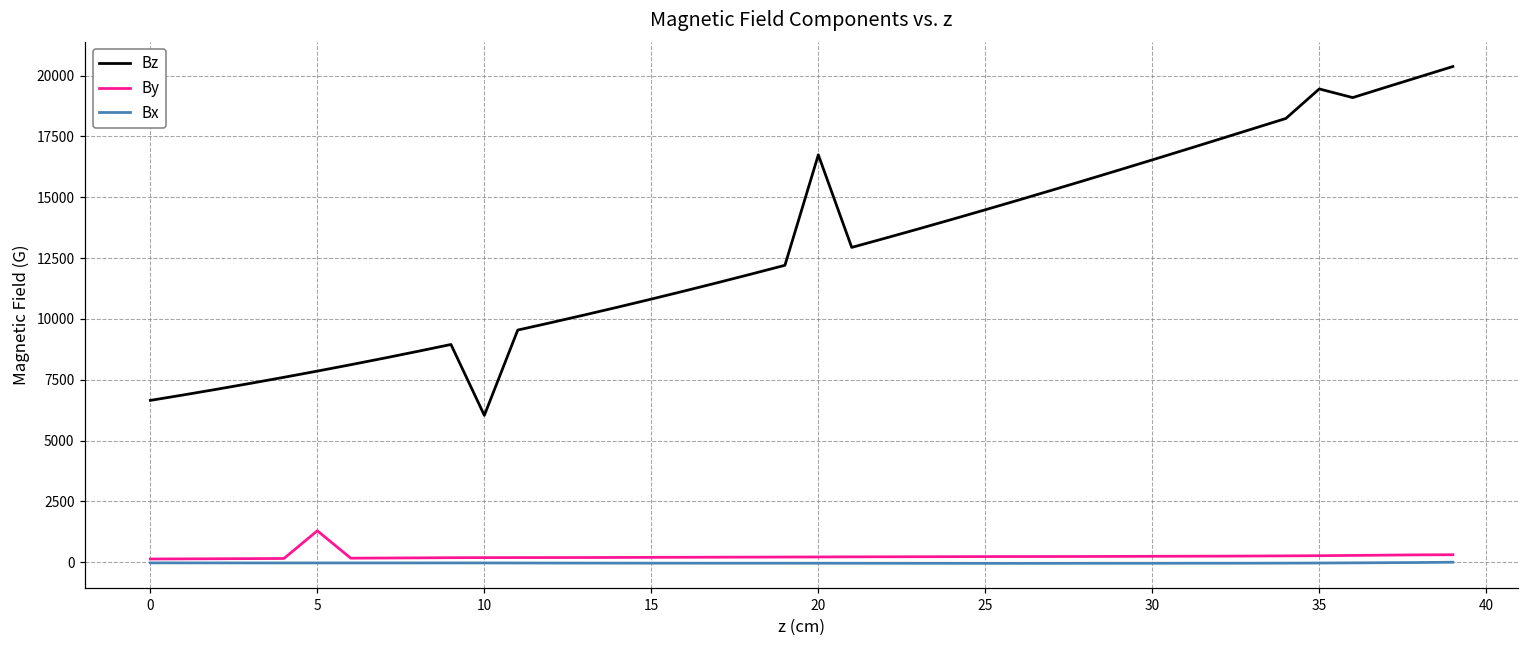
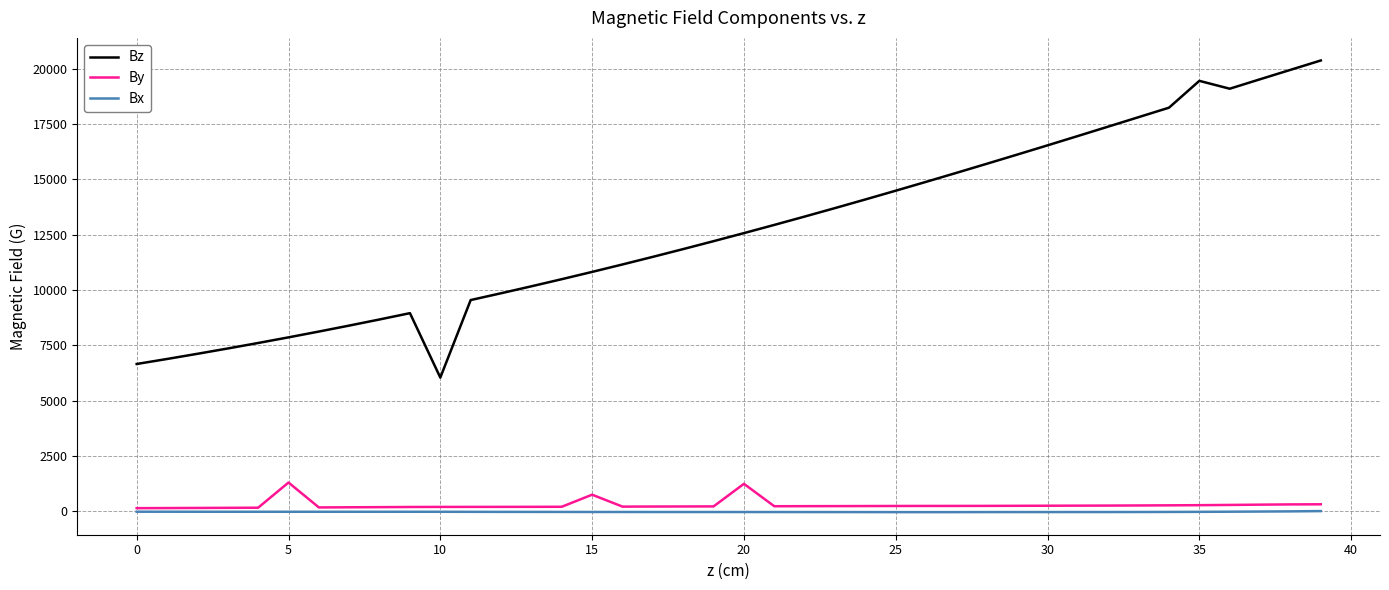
By, 15: 200 -> 700
Bz, 20: 16700 -> 12600
By, 20: 200 -> 1200
